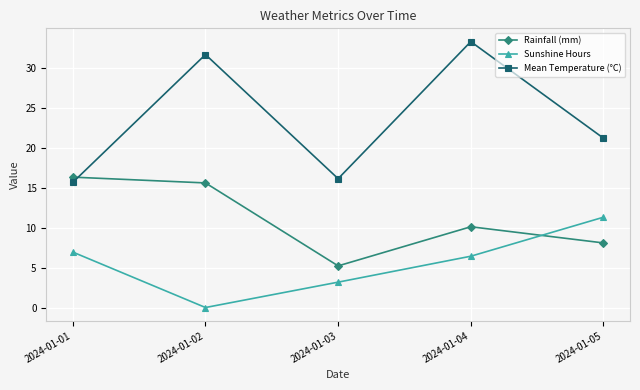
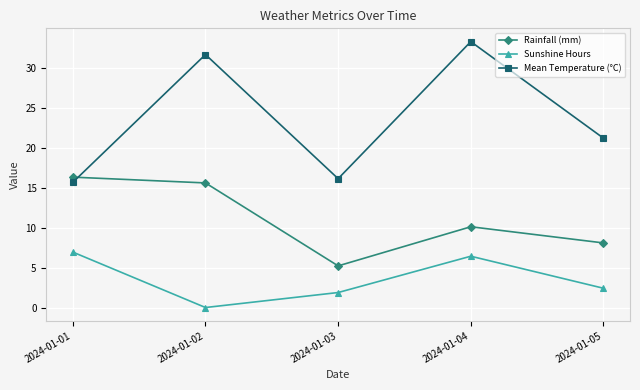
Sunshine Hours, 2024-01-03: 3 -> 2
Sunshine Hours, 2024-01-05: 11 -> 2
